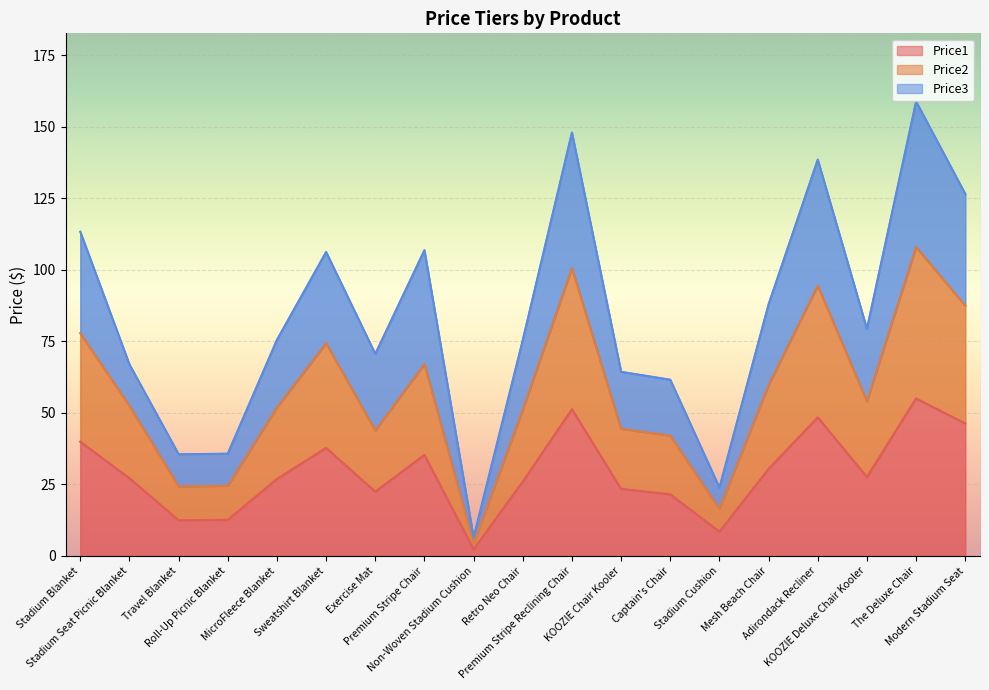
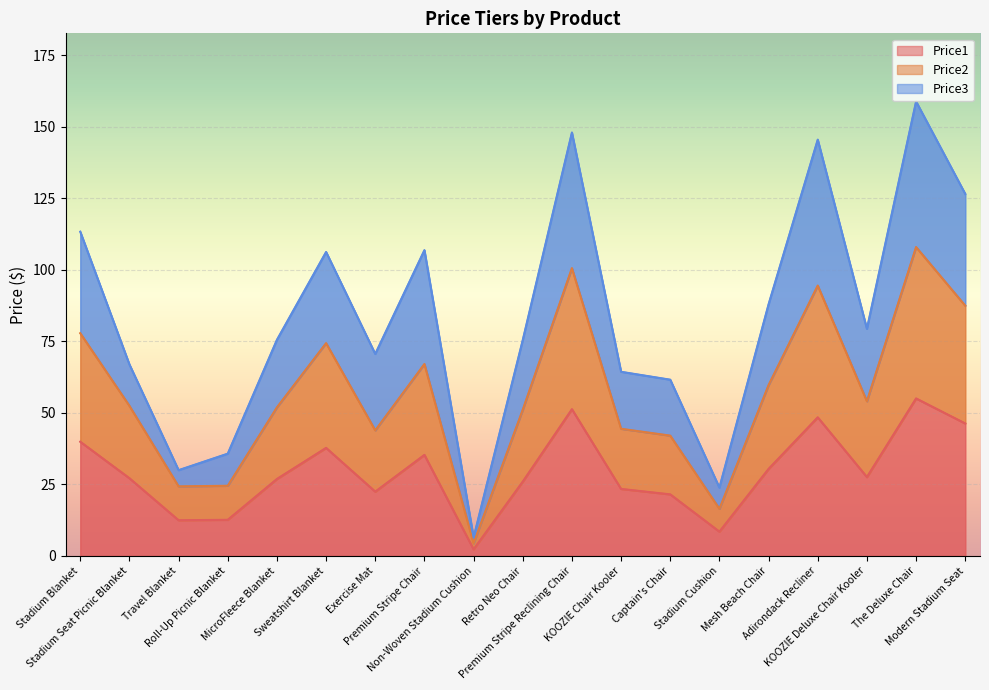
Price3, Travel Blanket: 11 -> 6
Price3, Adirondack Recliner: 44 -> 51
